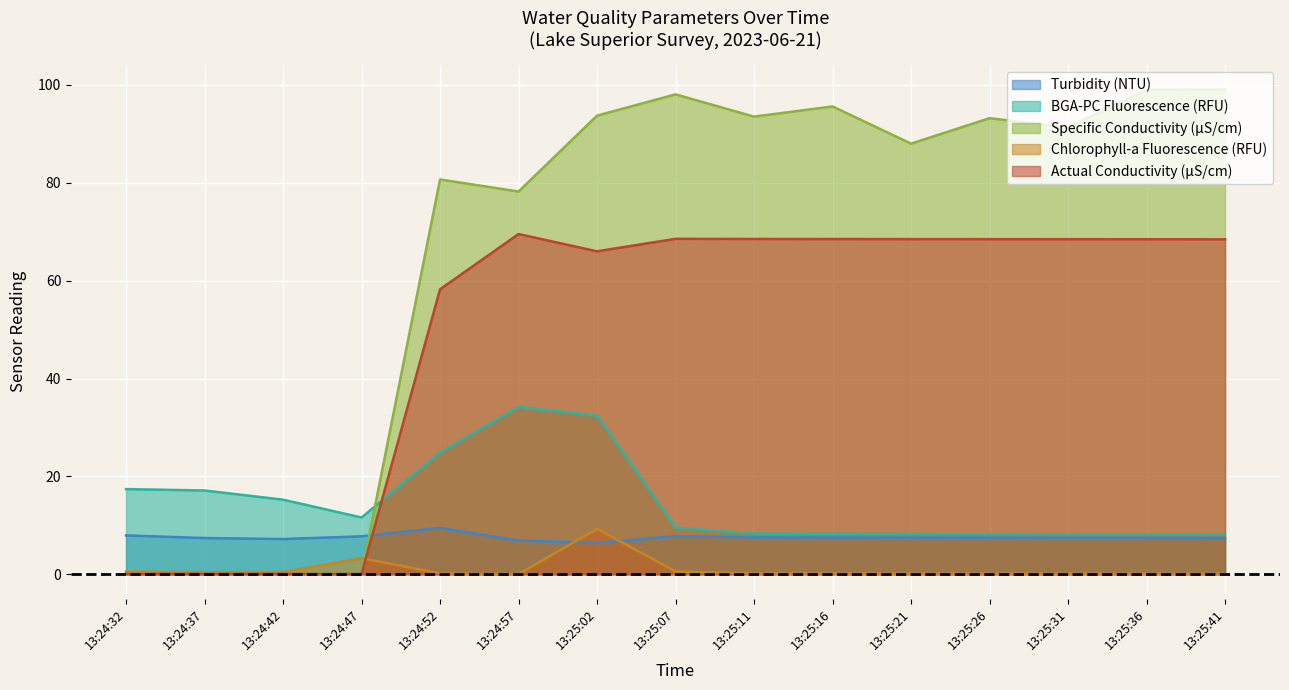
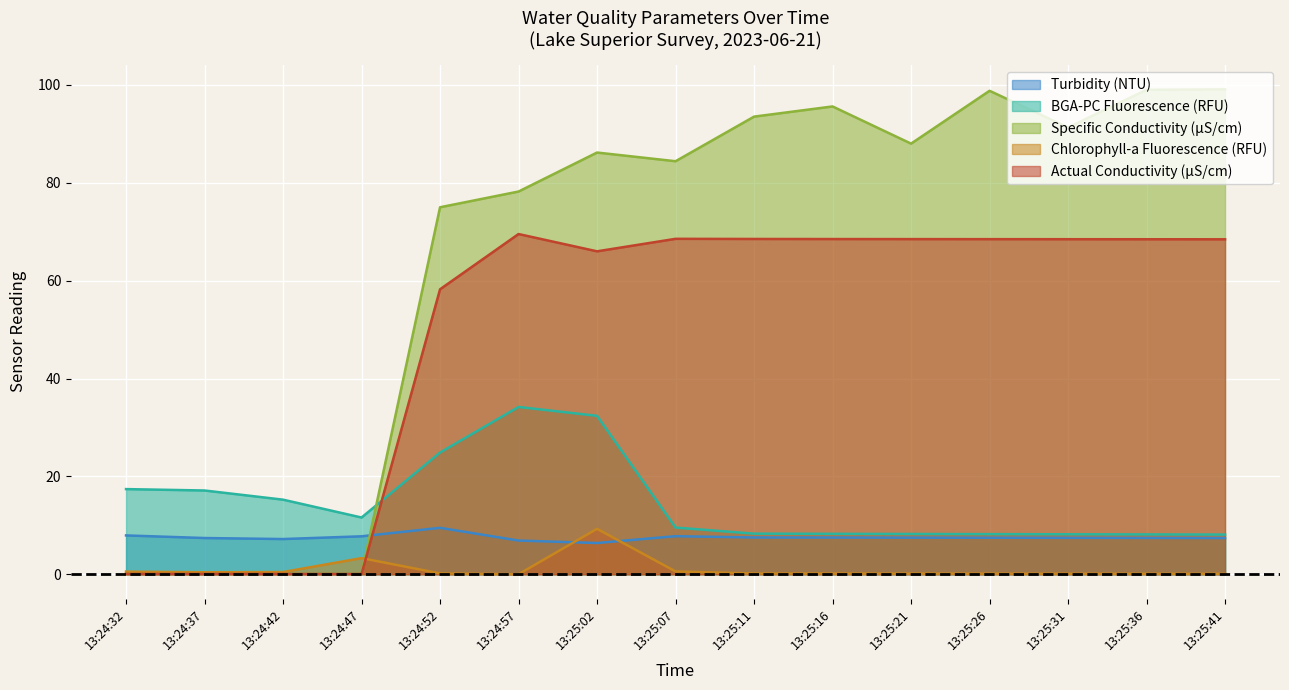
Specific Conductivity (µS/cm), 13:24:52: 81 -> 75
Specific Conductivity (µS/cm), 13:25:02: 94 -> 86
Specific Conductivity (µS/cm), 13:25:07: 98 -> 84
Specific Conductivity (µS/cm), 13:25:26: 93 -> 99
